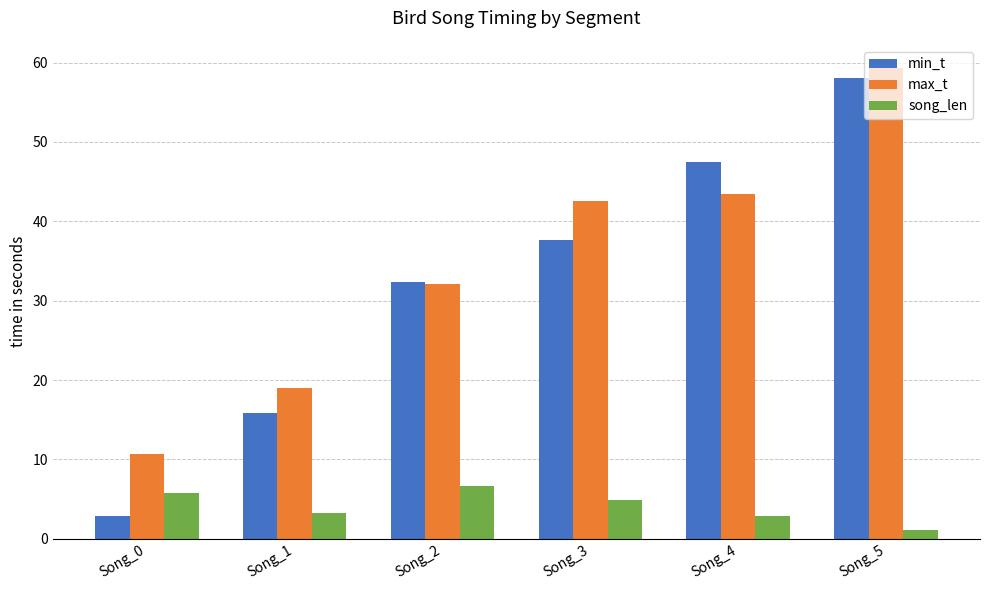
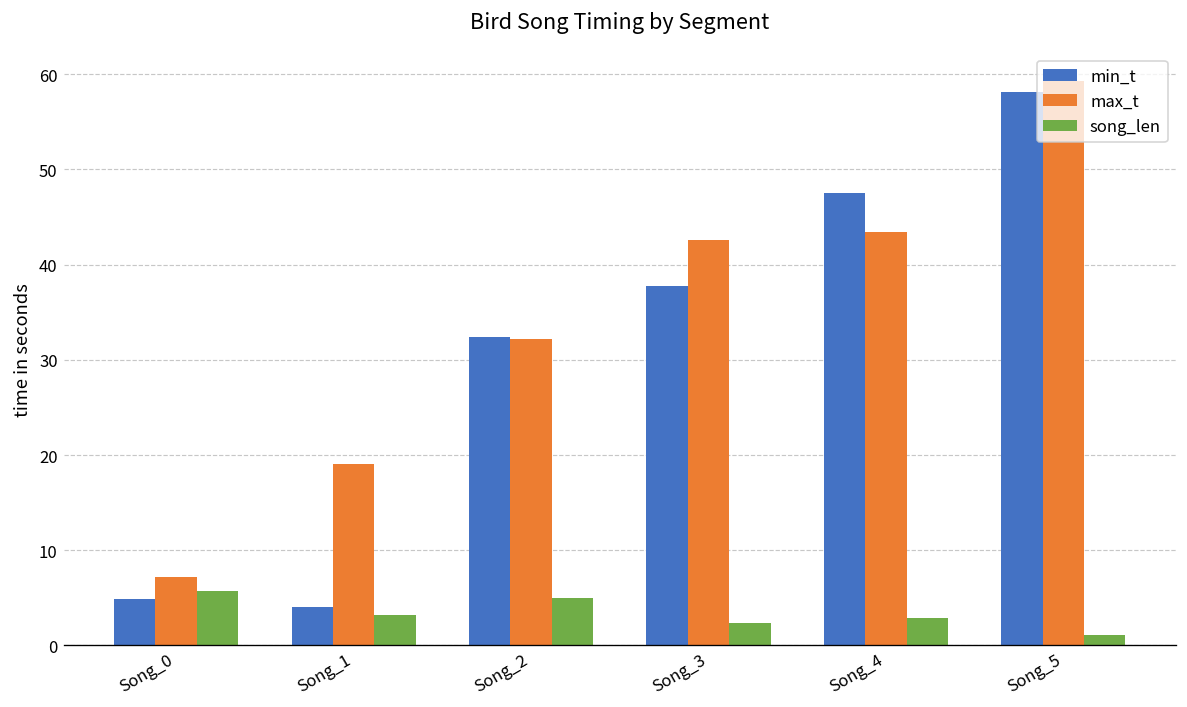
min_t, Song_0: 3 -> 5
max_t, Song_0: 11 -> 7
min_t, Song_1: 16 -> 4
song_len, Song_2: 7 -> 5
song_len, Song_3: 5 -> 2
